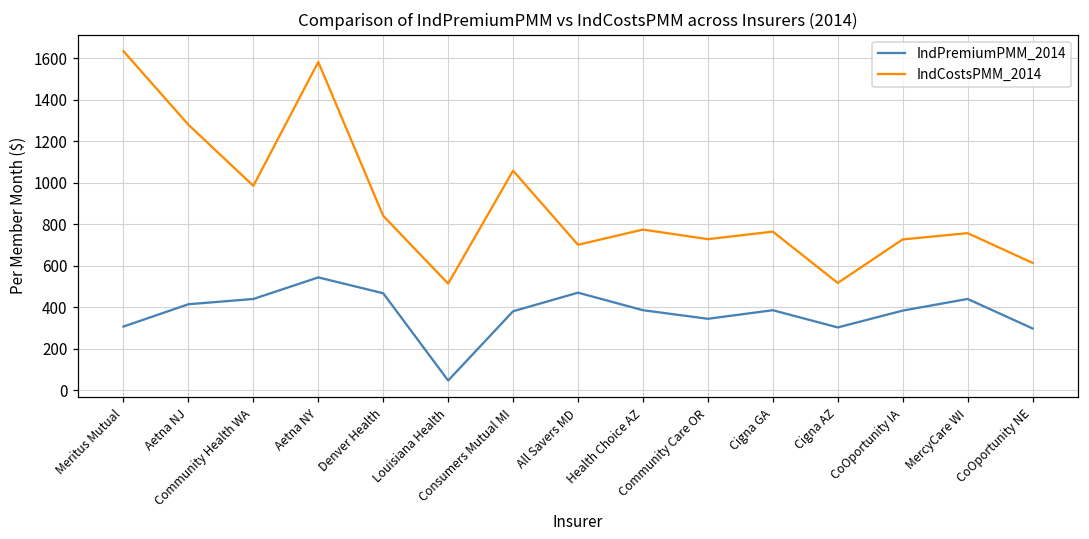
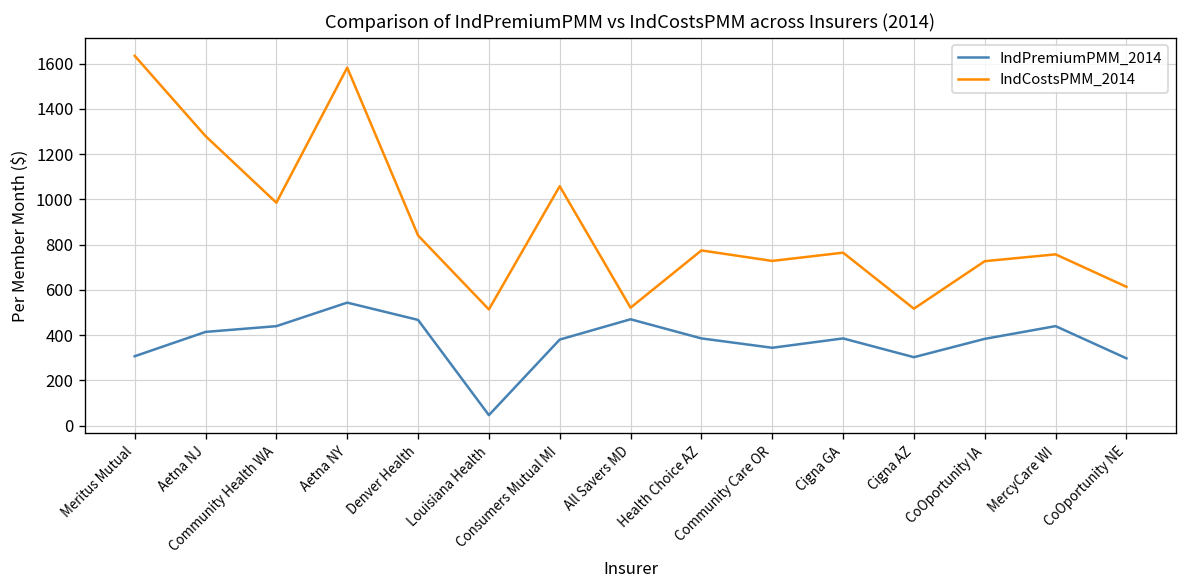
IndCostsPMM_2014, All Savers MD: 700 -> 520
